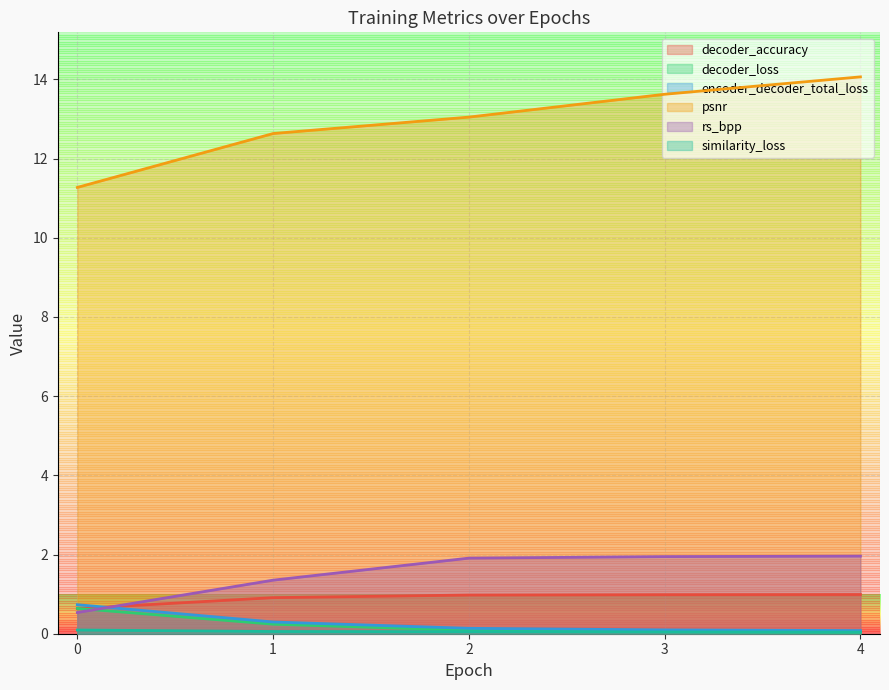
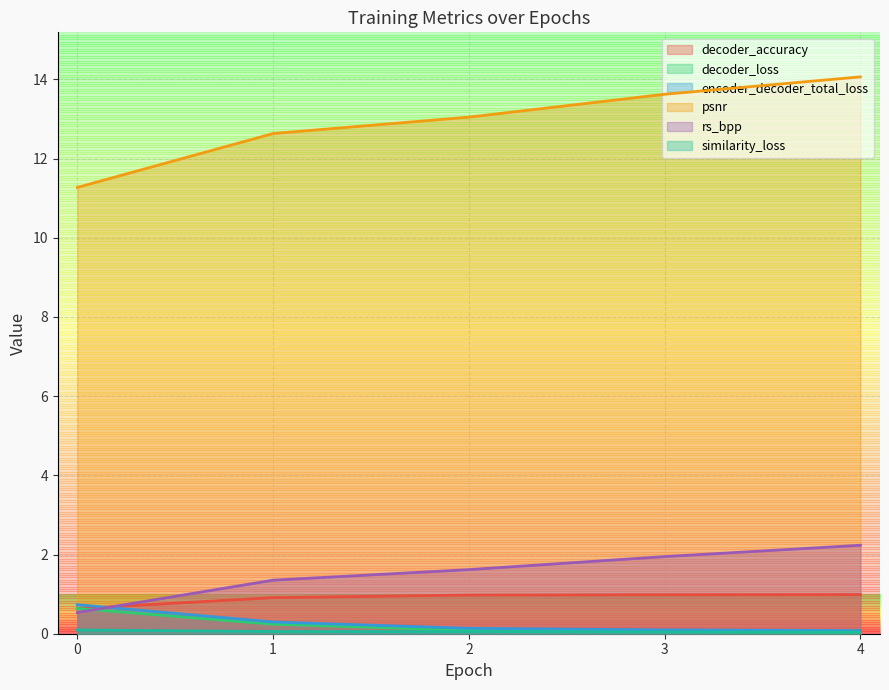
rs_bpp, 2: 1.9 -> 1.6
rs_bpp, 4: 2.0 -> 2.2
